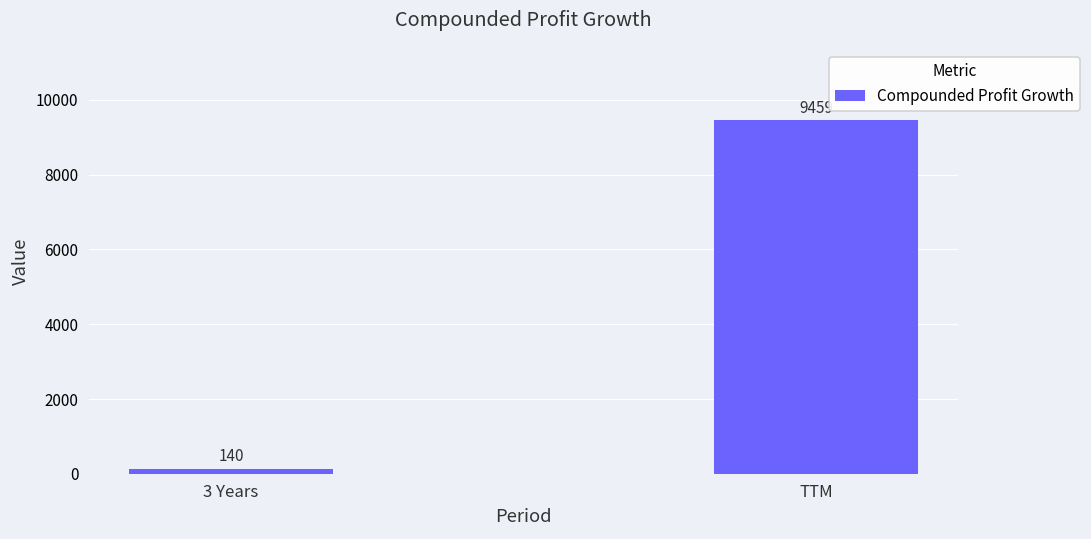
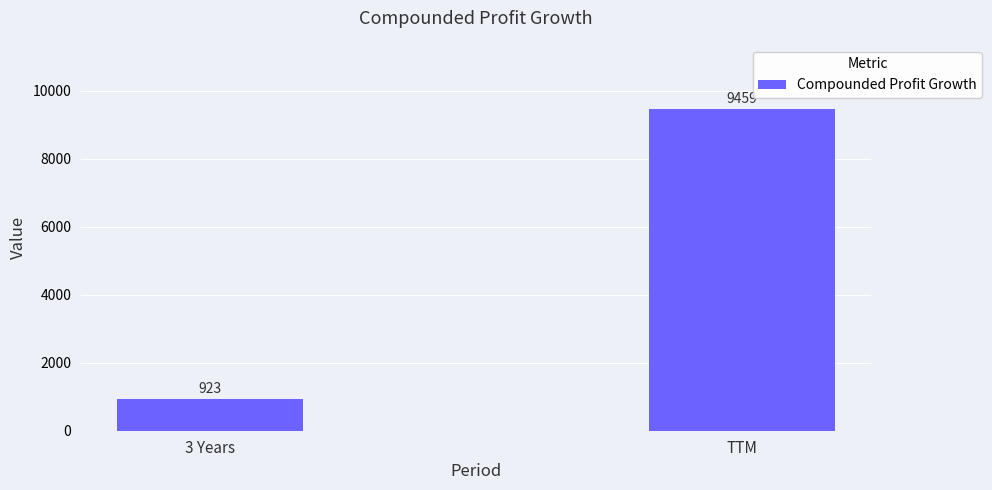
3 Years: 140 -> 923
